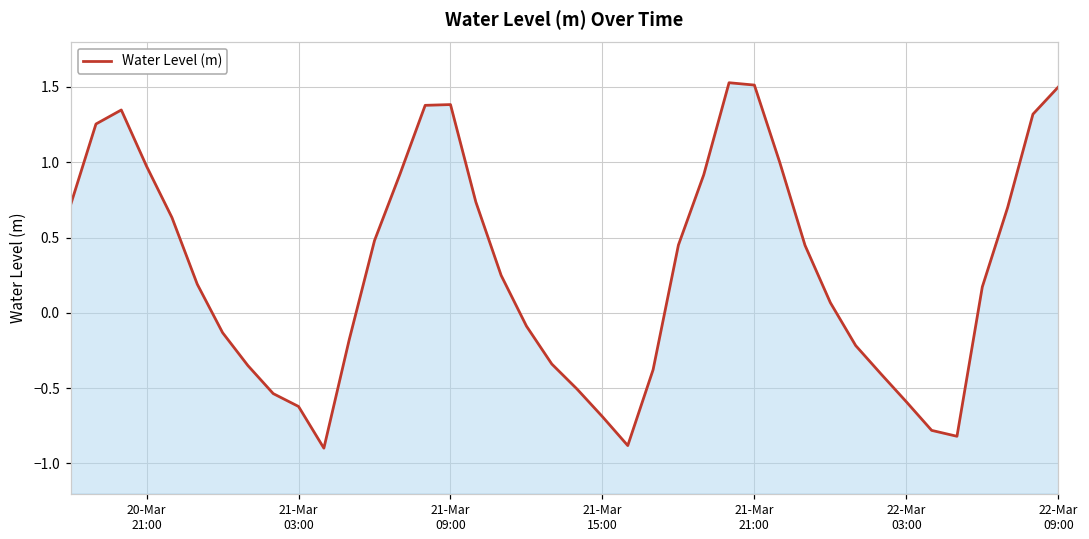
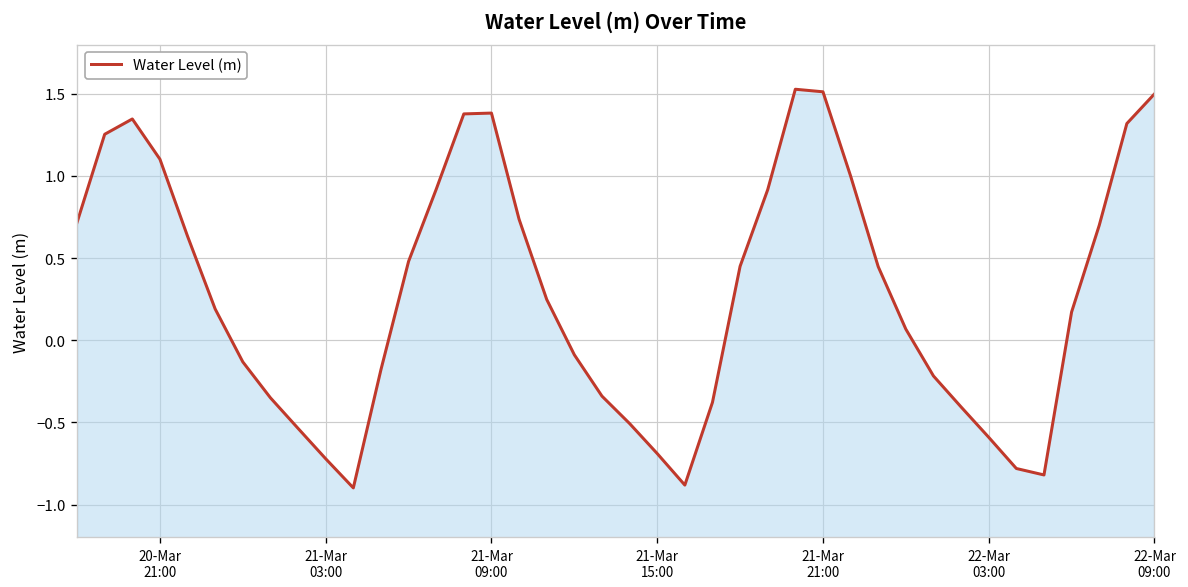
20-Mar 21:00: 0.97 -> 1.10
21-Mar 03:00: -0.62 -> -0.72
